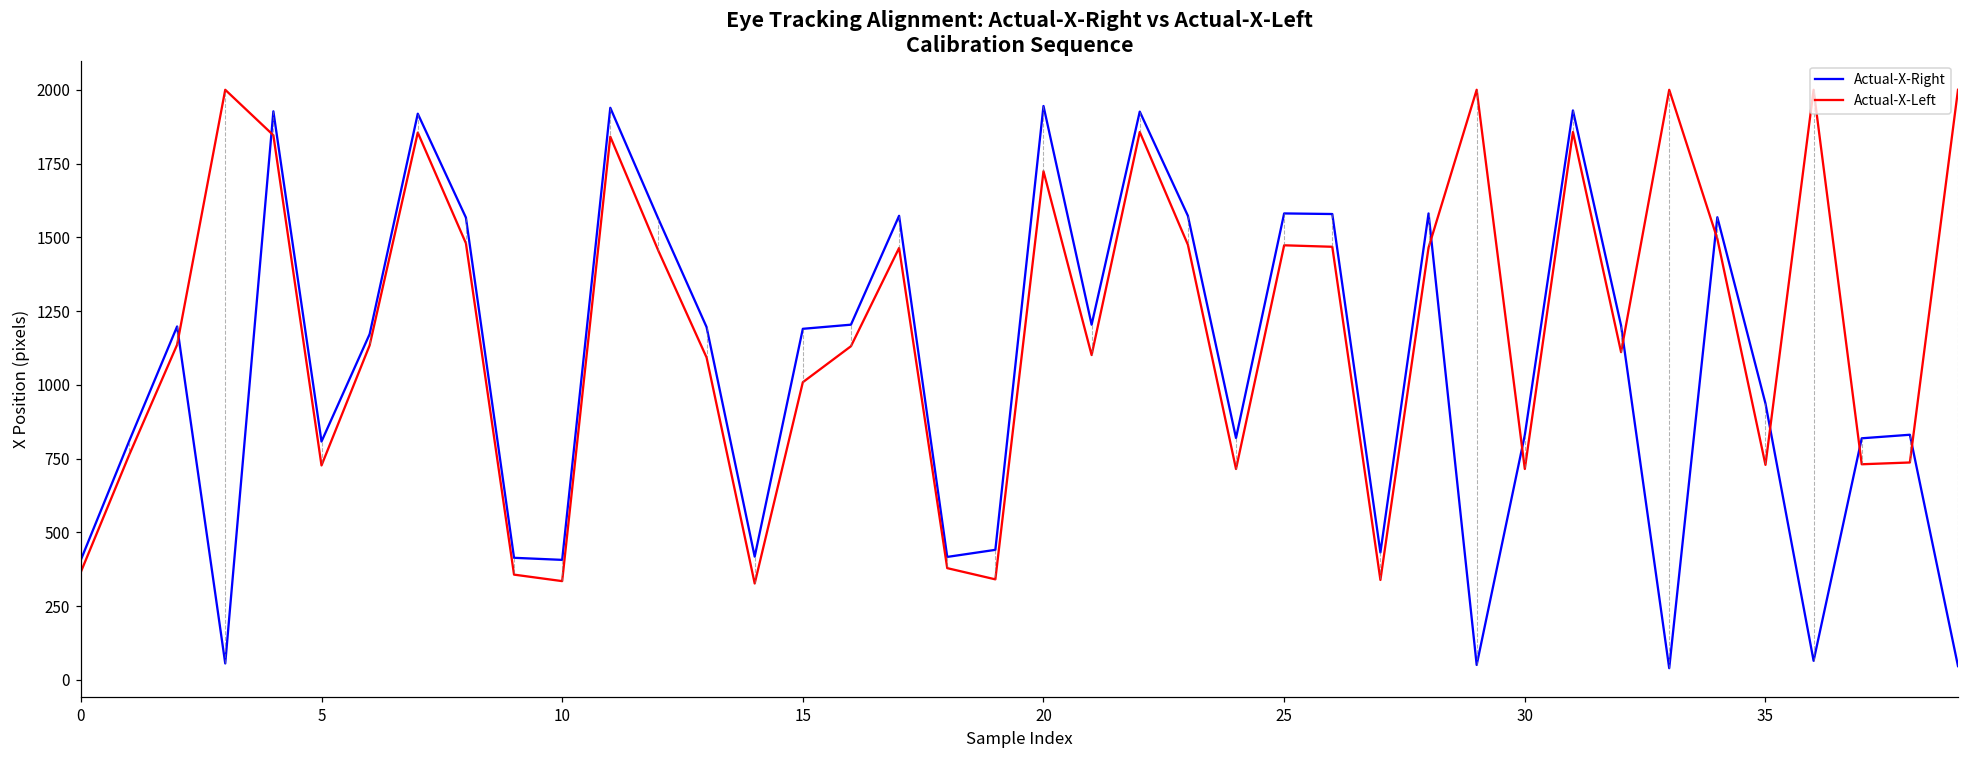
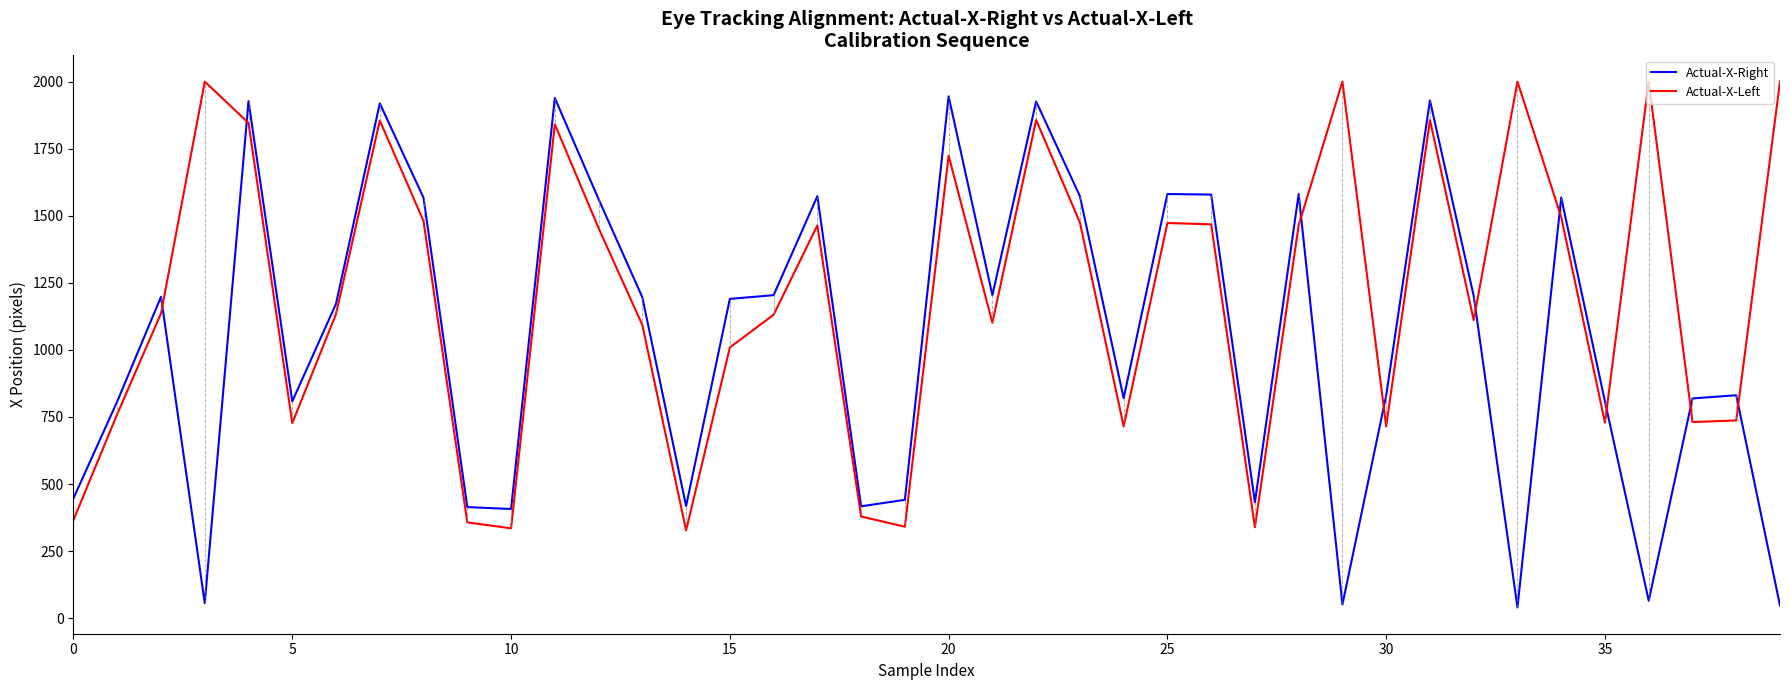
Actual-X-Right, 0: 410 -> 450
Actual-X-Right, 35: 940 -> 810
